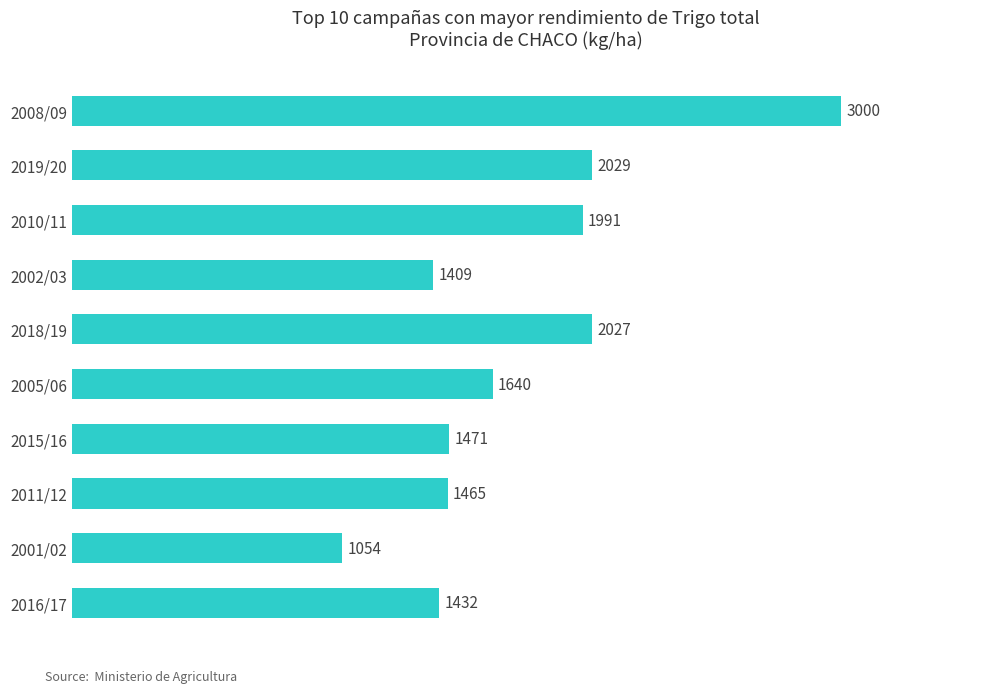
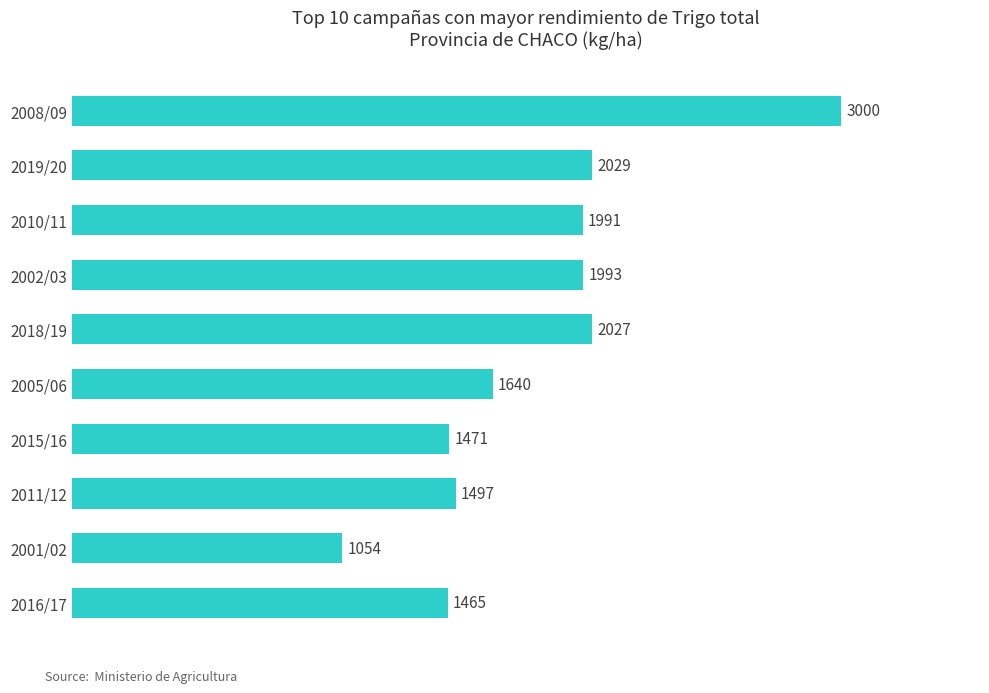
2002/03: 1409 -> 1993
2011/12: 1465 -> 1497
2016/17: 1432 -> 1465
